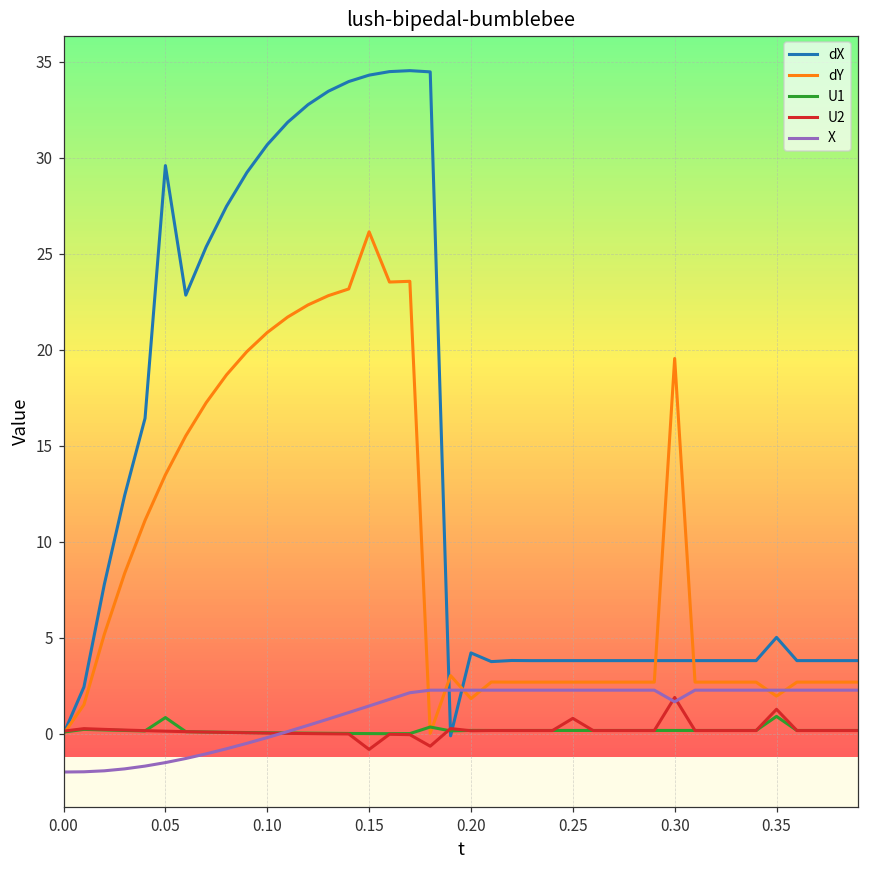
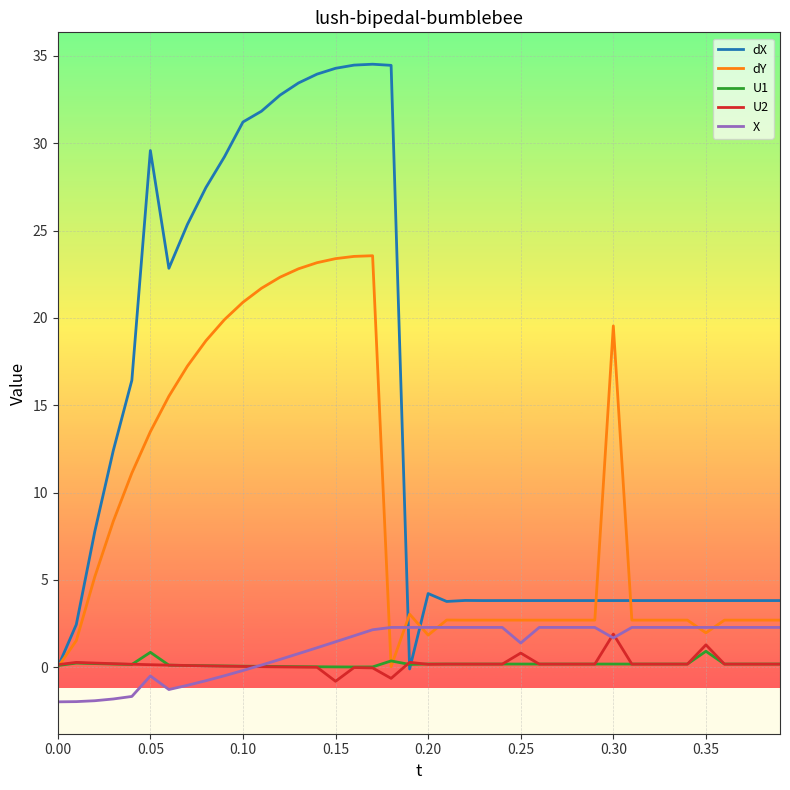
X, 0.05: -1.5 -> -0.5
dX, 0.10: 30.7 -> 31.2
dY, 0.15: 26.1 -> 23.4
X, 0.25: 2.3 -> 1.4
dX, 0.35: 5.0 -> 3.8
